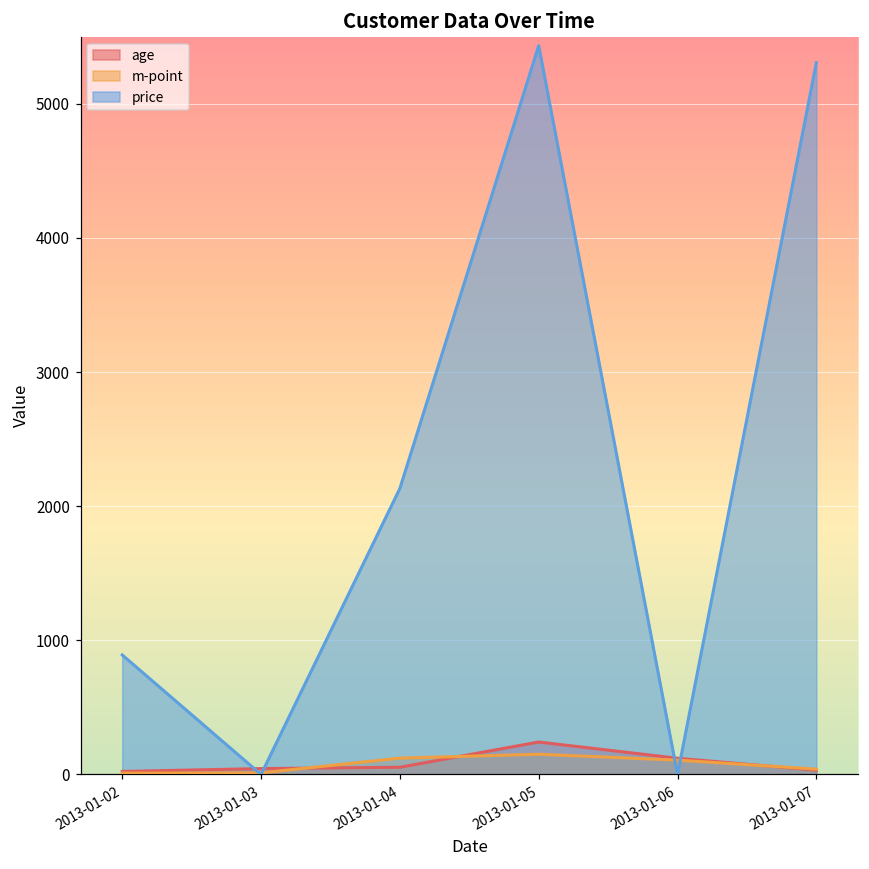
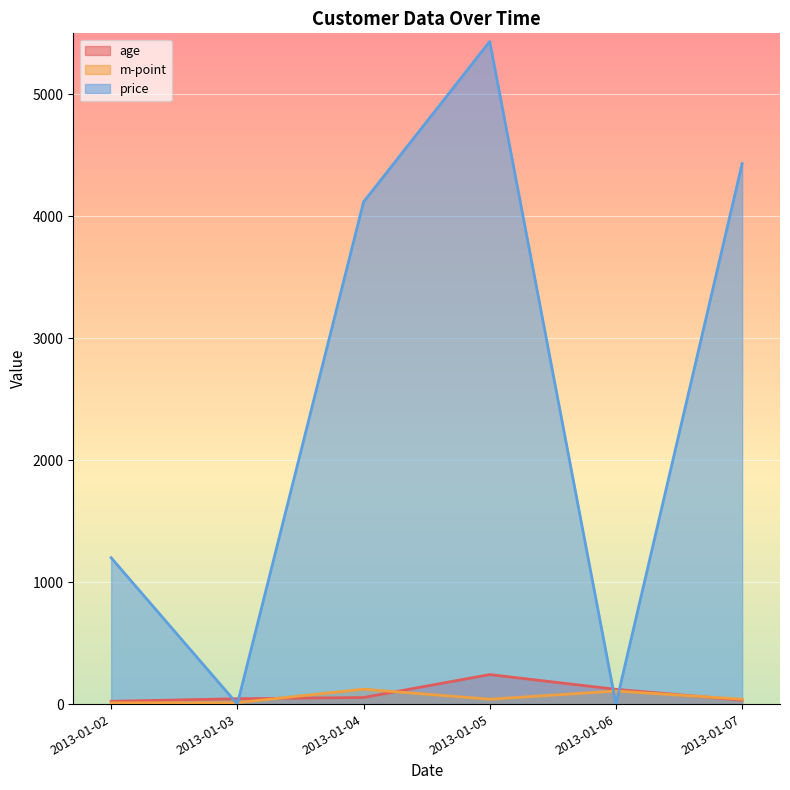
price, 2013-01-02: 890 -> 1200
price, 2013-01-04: 2130 -> 4120
m-point, 2013-01-05: 150 -> 40
price, 2013-01-07: 5310 -> 4430
